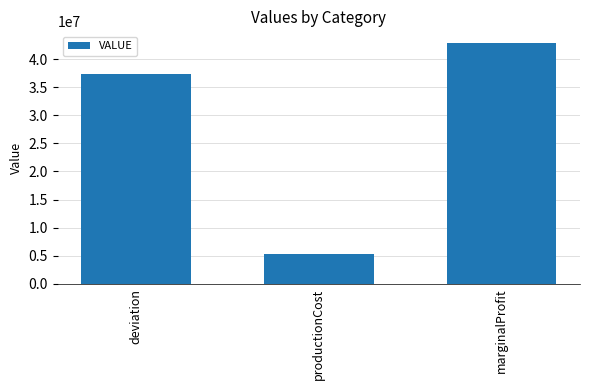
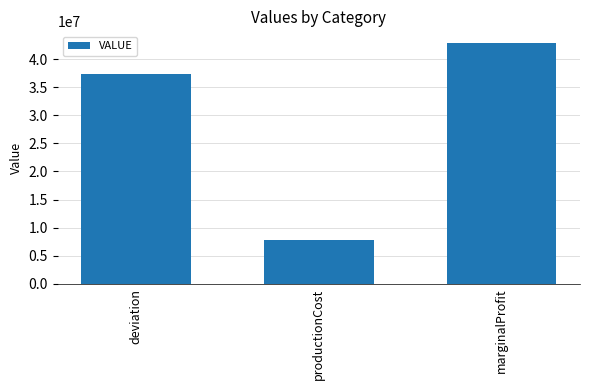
productionCost: 5000000 -> 8000000
